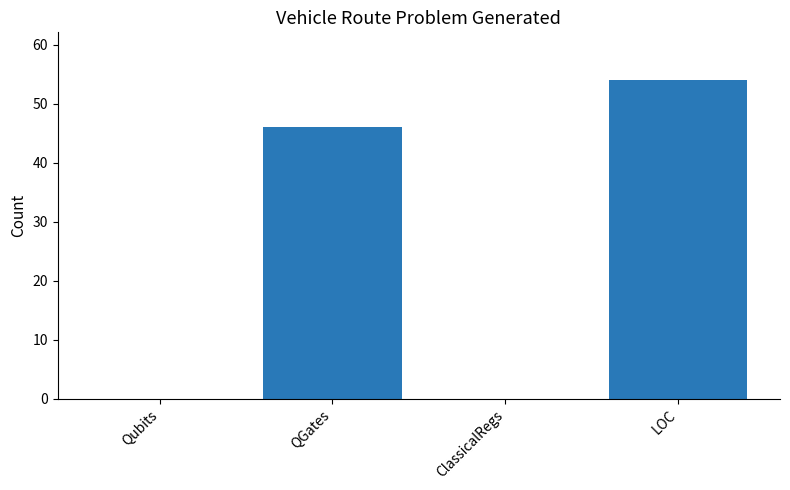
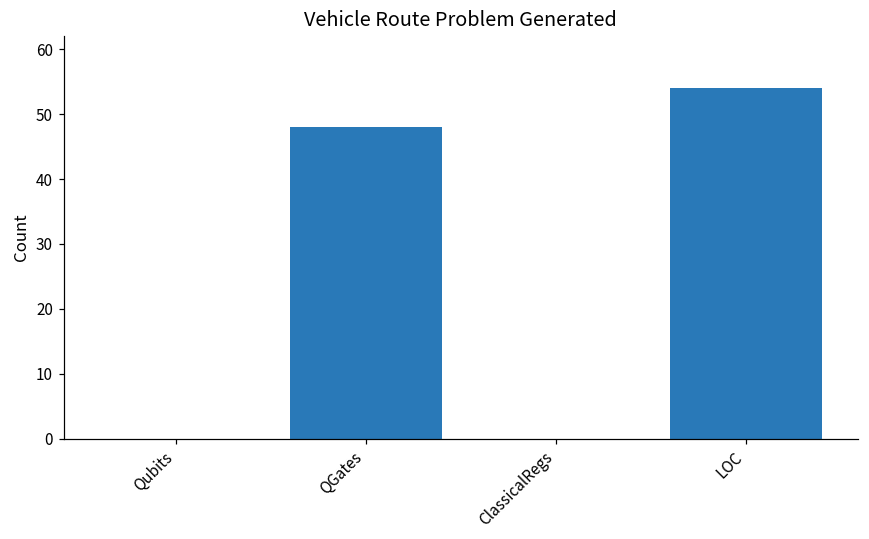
QGates: 46 -> 48
